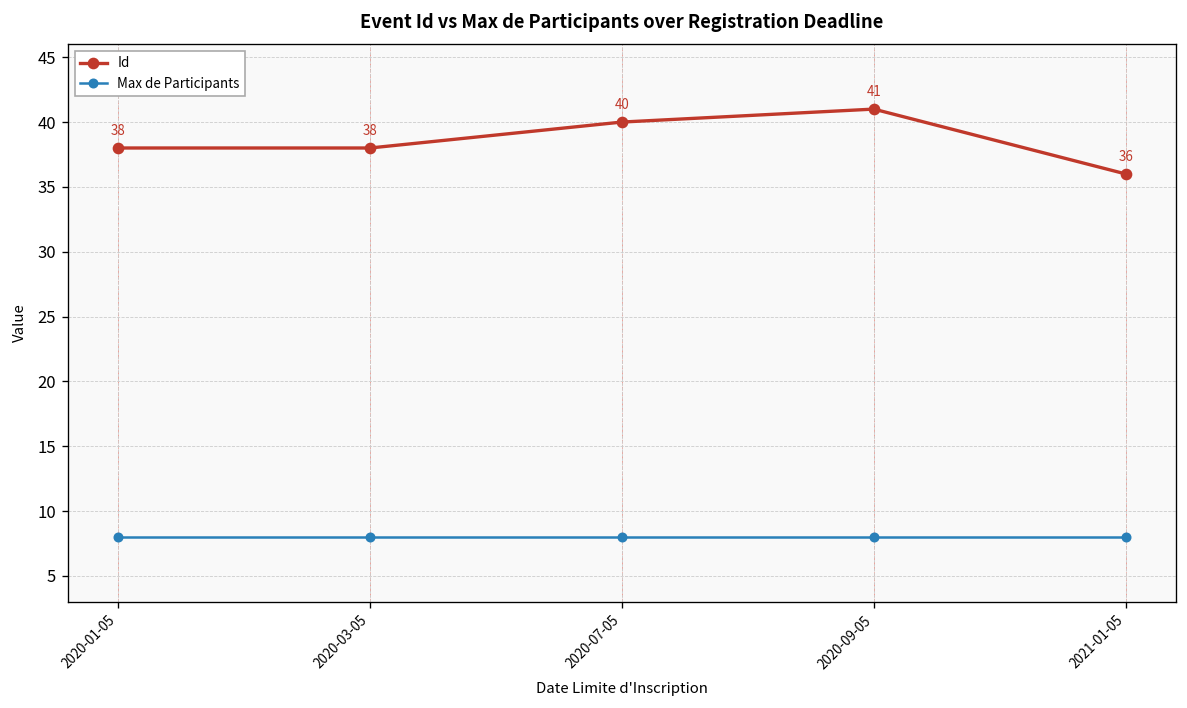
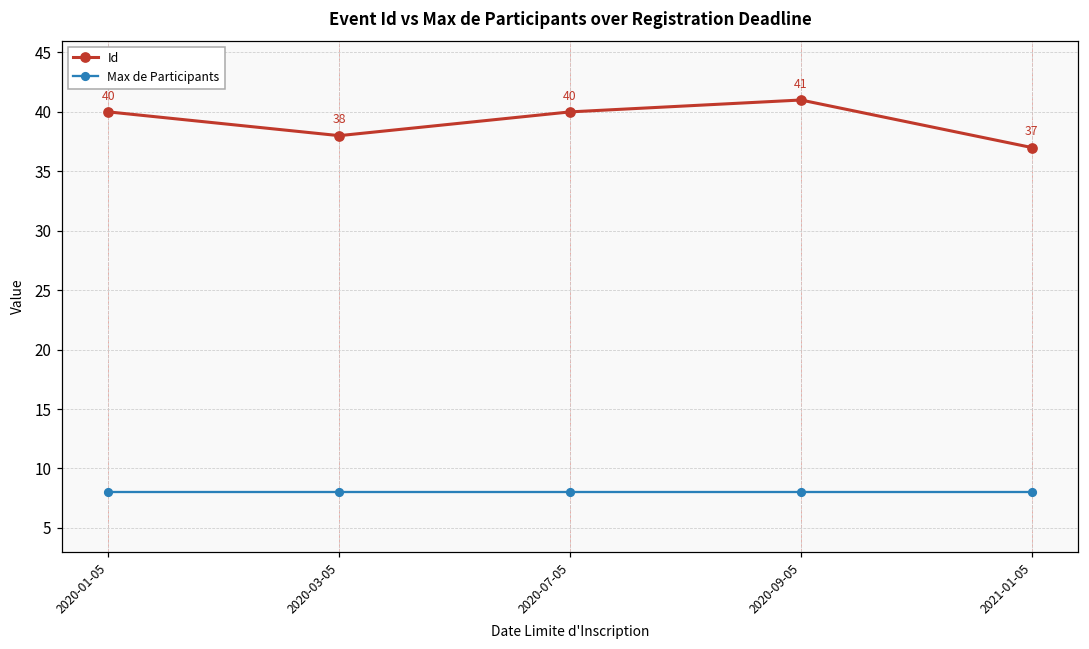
Id, 2020-01-05: 38 -> 40
Id, 2021-01-05: 36 -> 37
